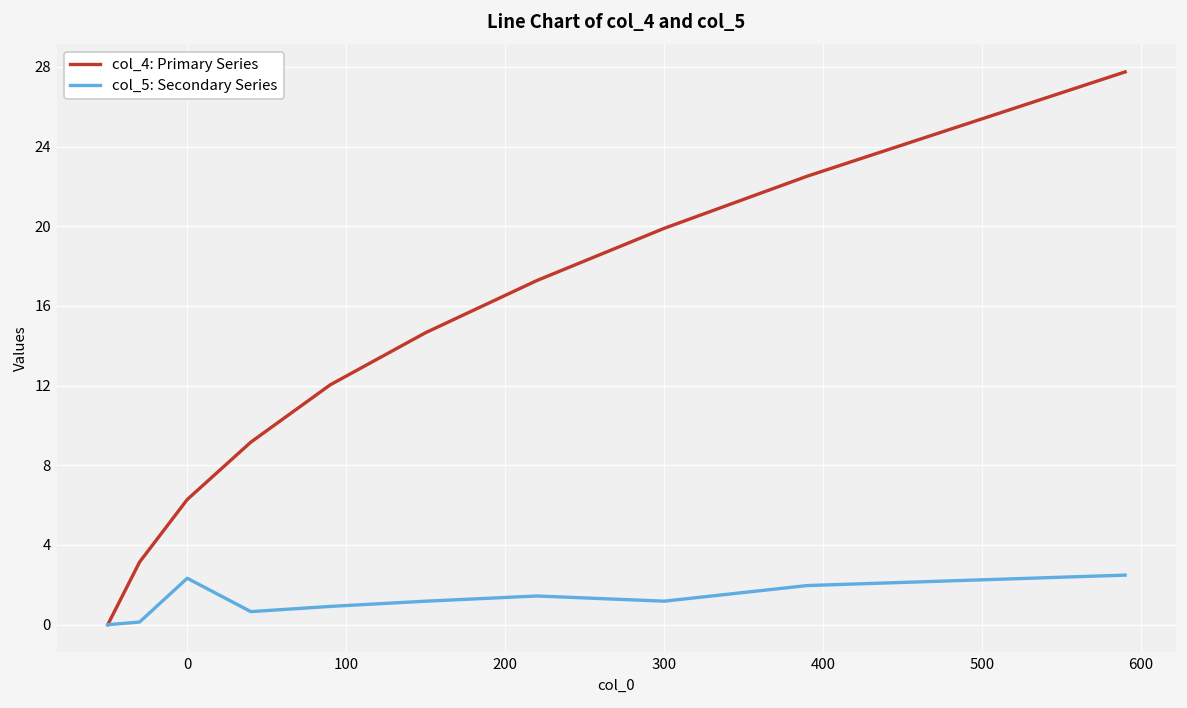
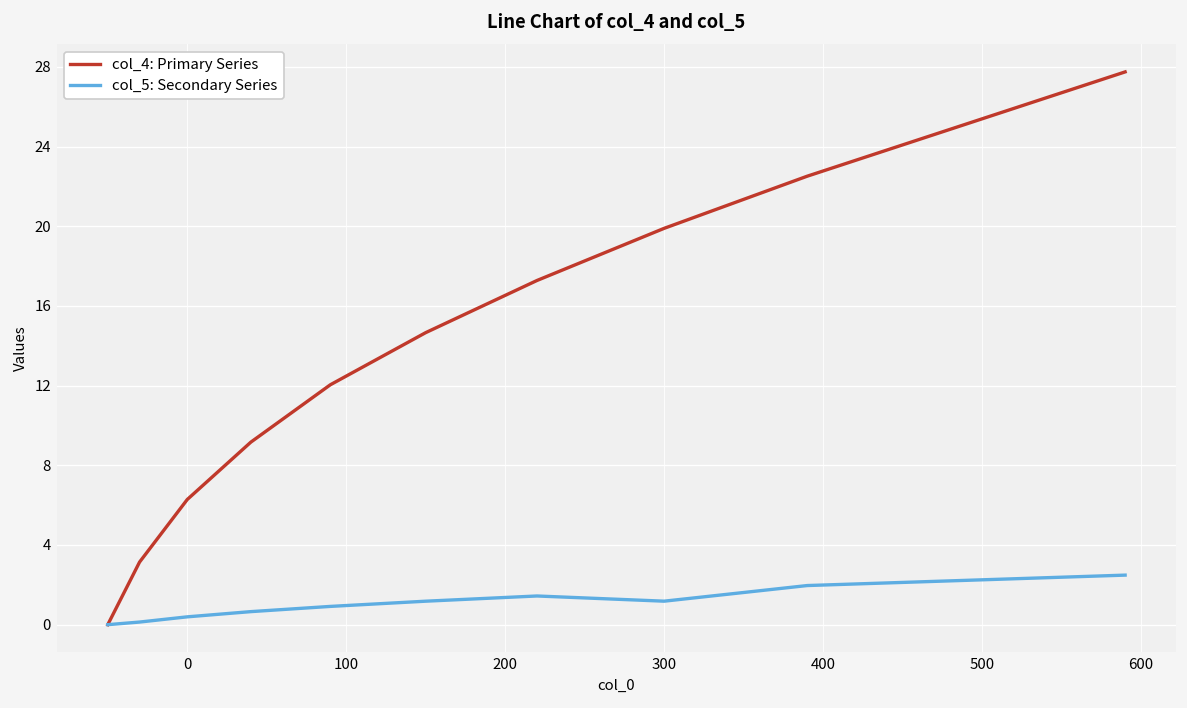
col_5: Secondary Series, 0: 2.3 -> 0.4
